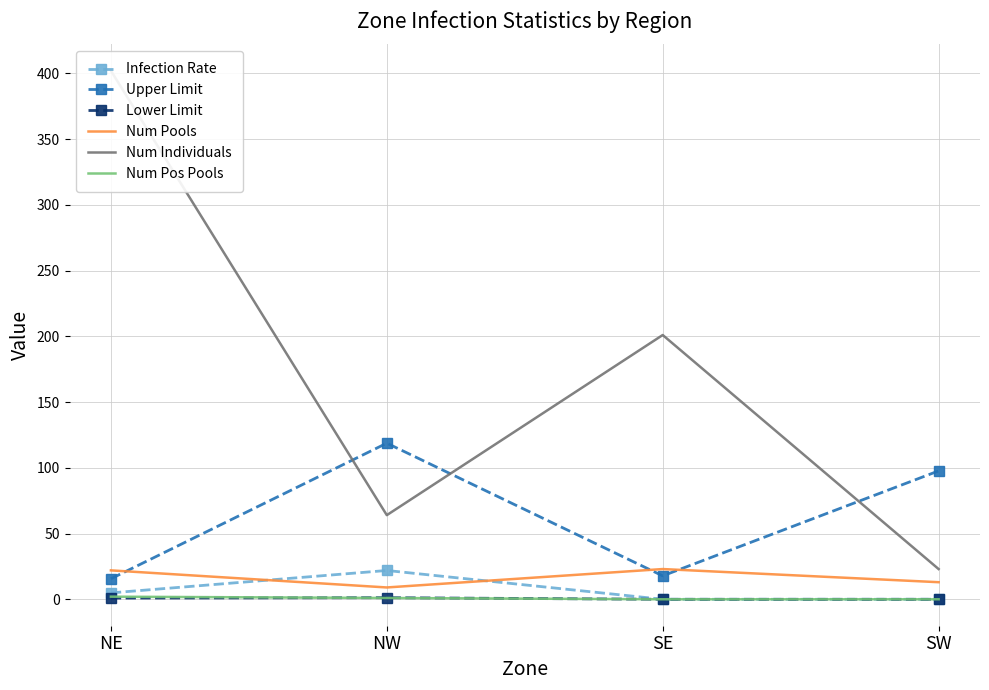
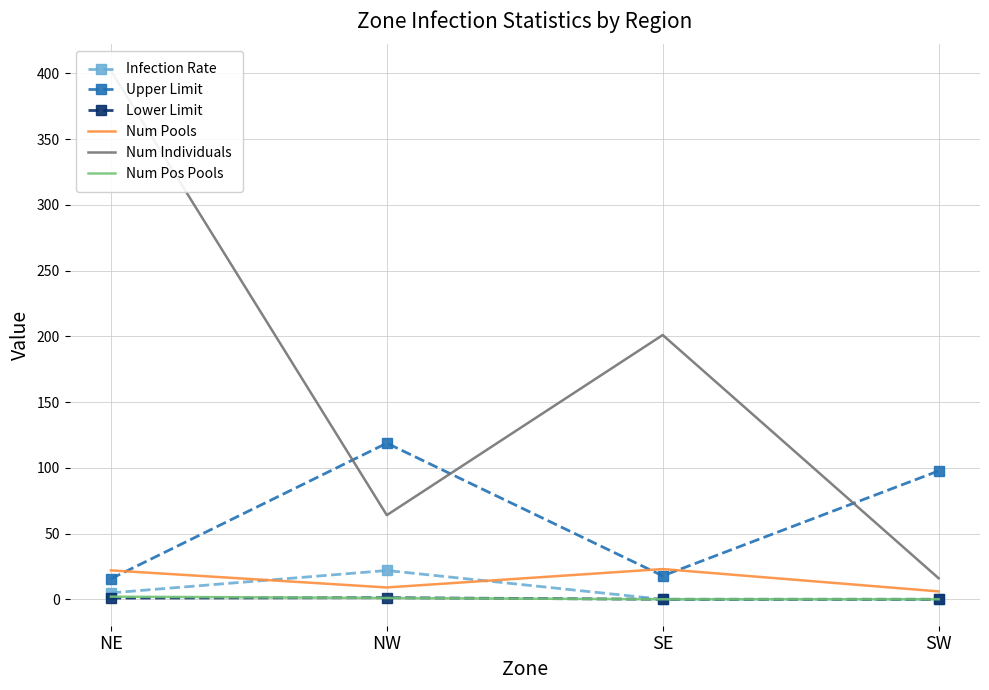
Num Pools, SW: 13 -> 6
Num Individuals, SW: 23 -> 16
